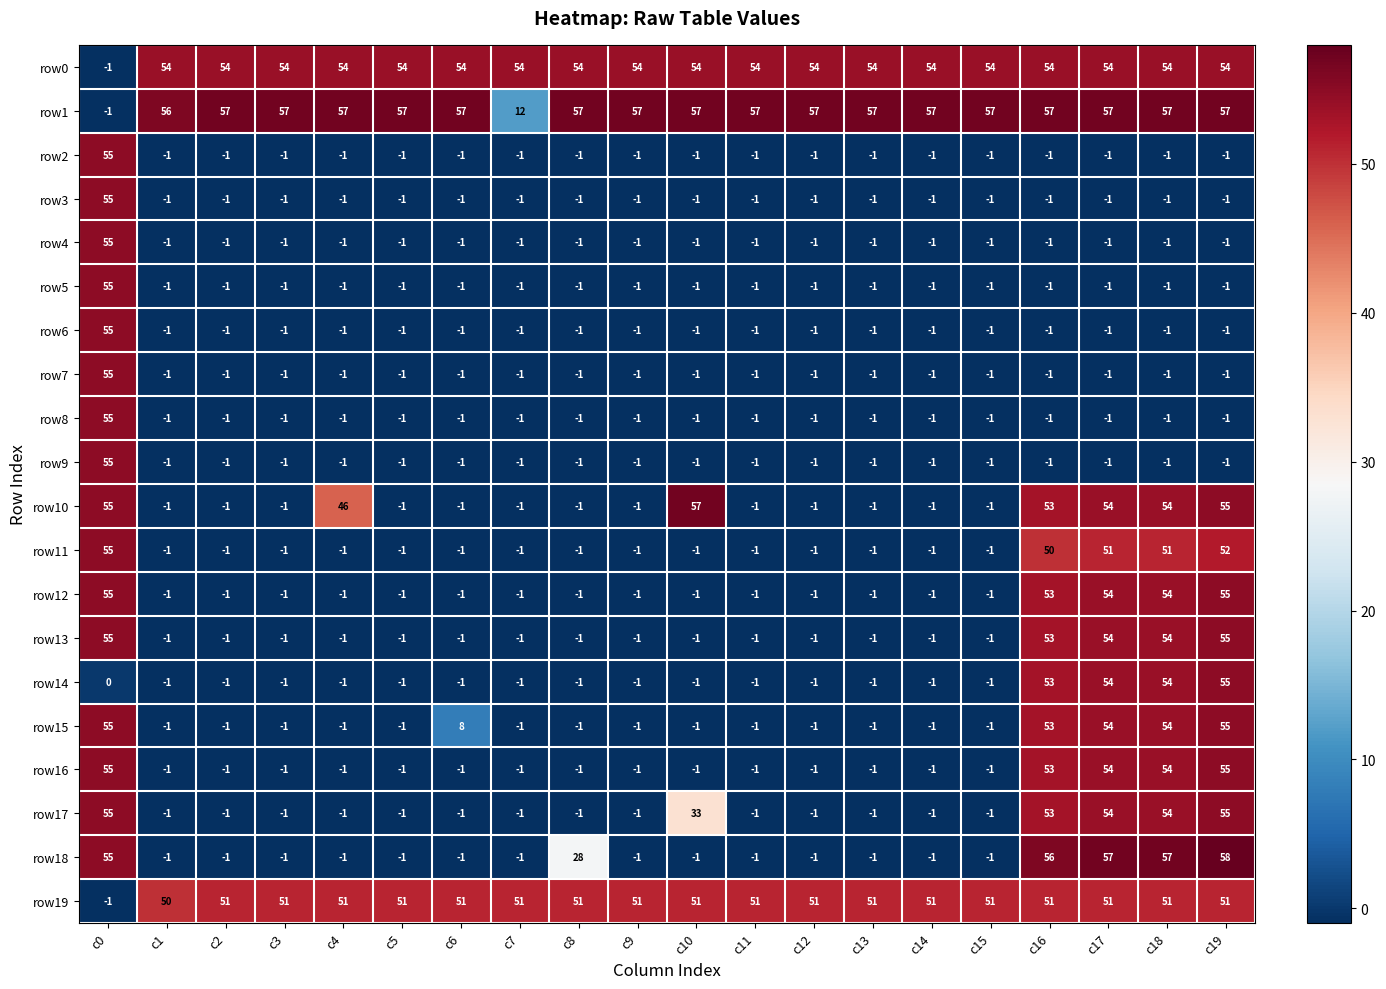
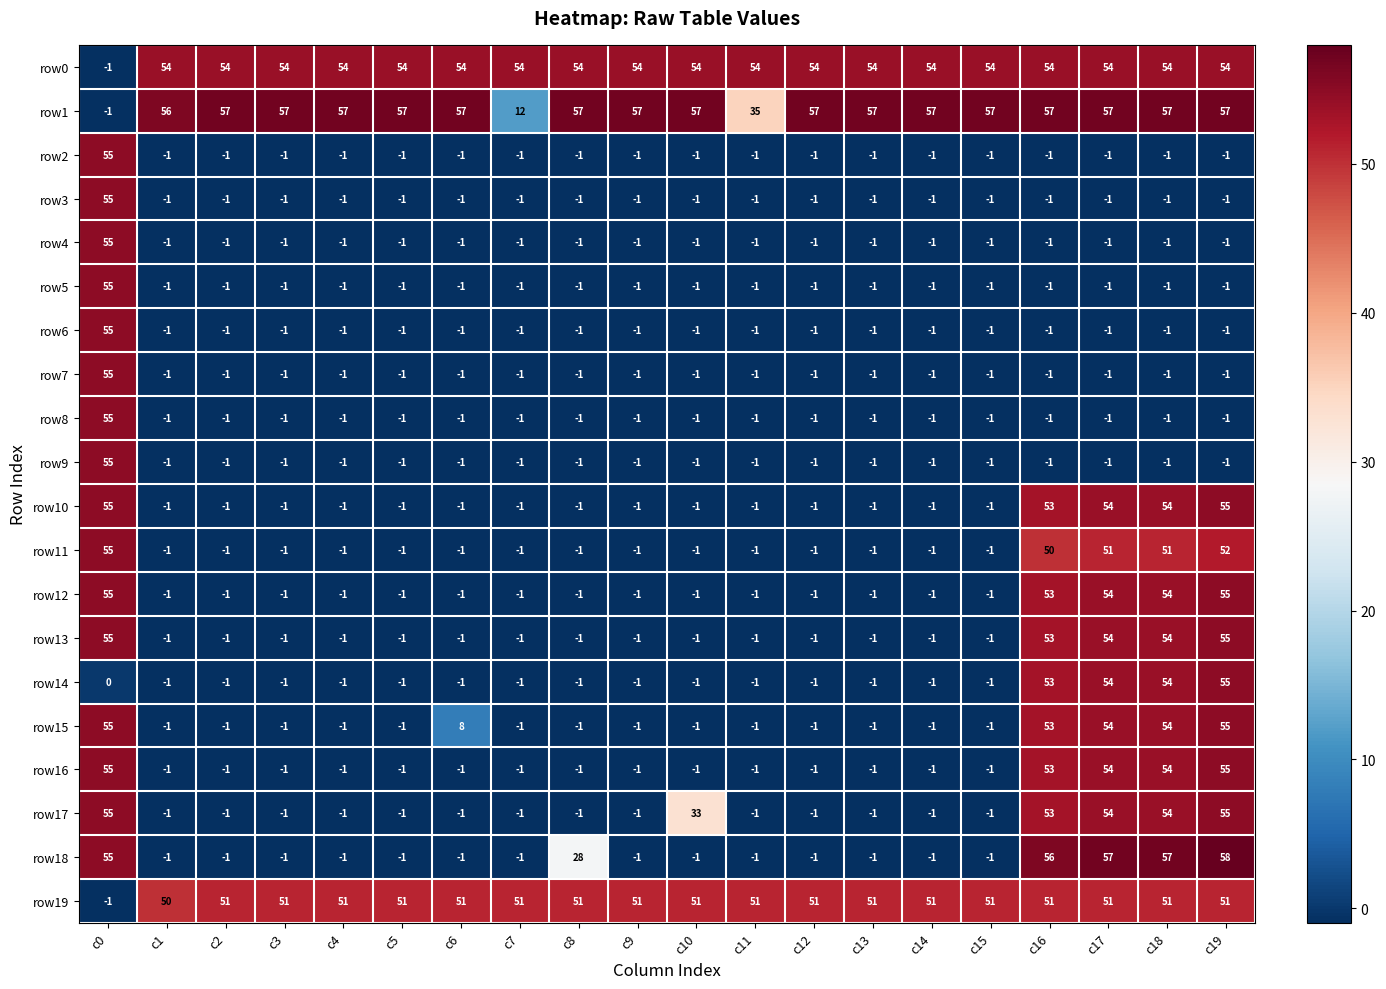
row1, c11: 57 -> 35
row10, c4: 46 -> -1
row10, c10: 57 -> -1
